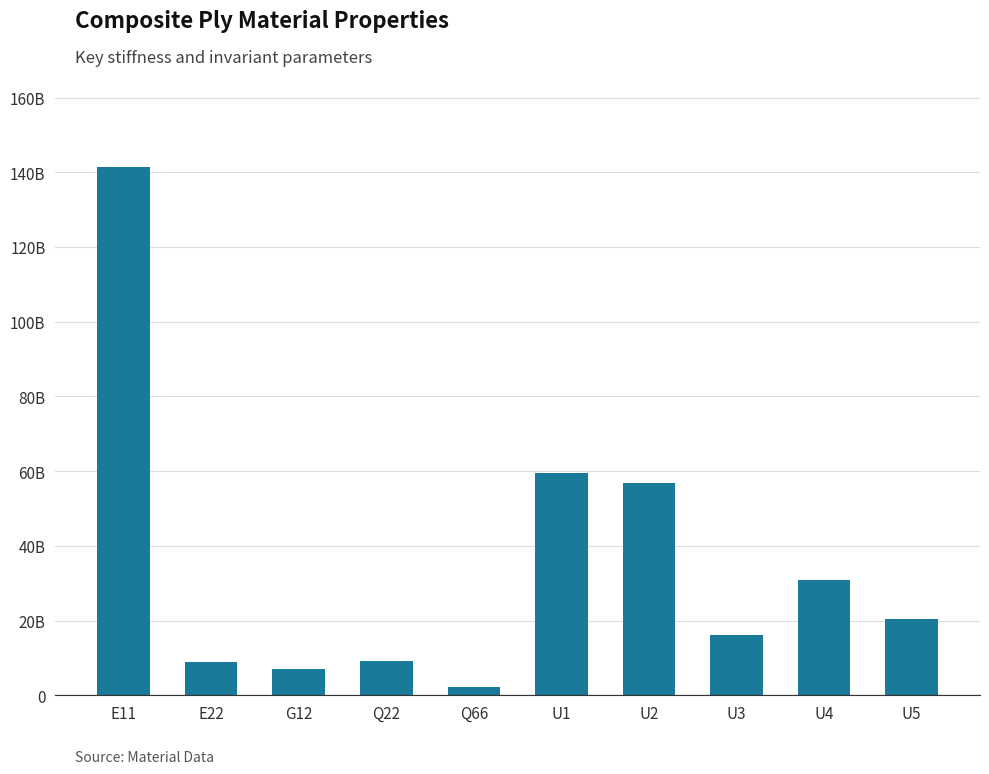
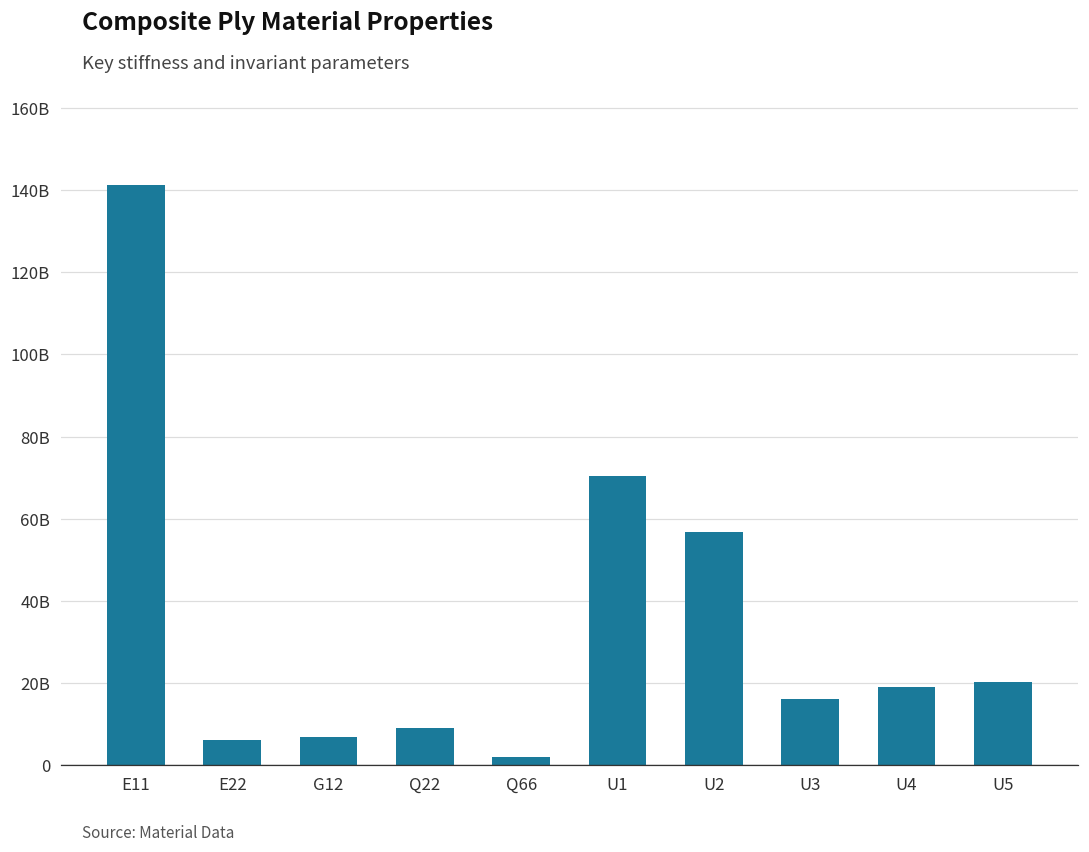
E22: 9000000000 -> 6000000000
U1: 60000000000 -> 71000000000
U4: 31000000000 -> 19000000000
